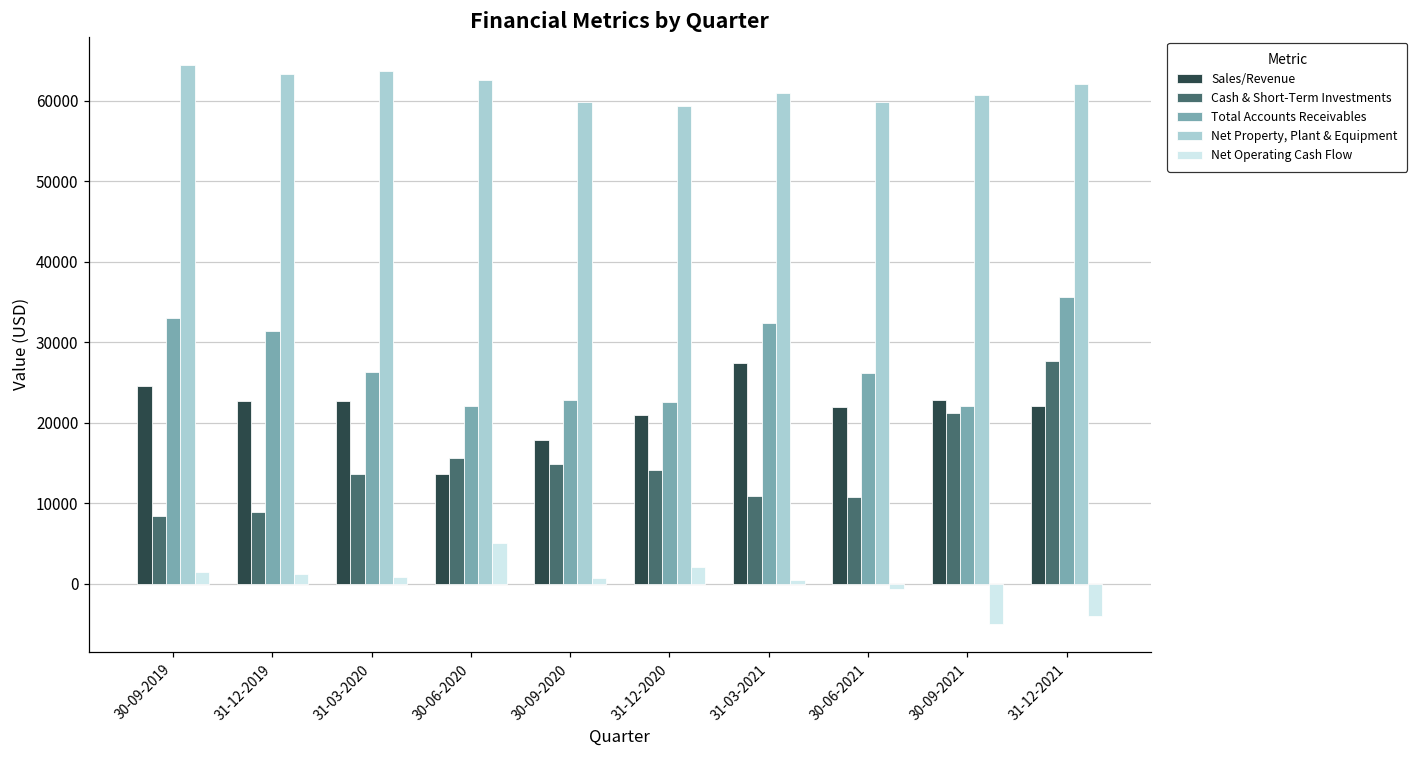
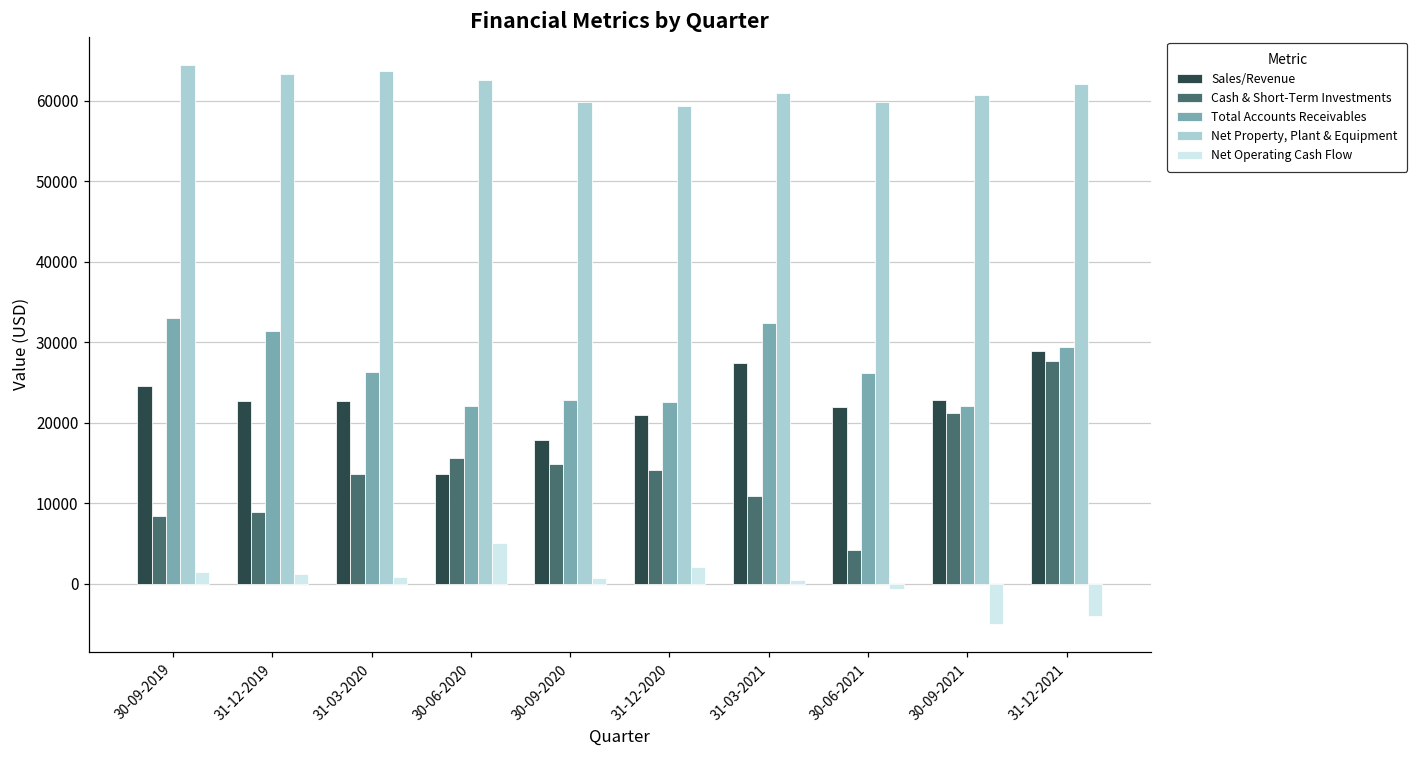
Cash & Short-Term Investments, 30-06-2021: 11000 -> 4000
Sales/Revenue, 31-12-2021: 22000 -> 29000
Total Accounts Receivables, 31-12-2021: 36000 -> 29000
